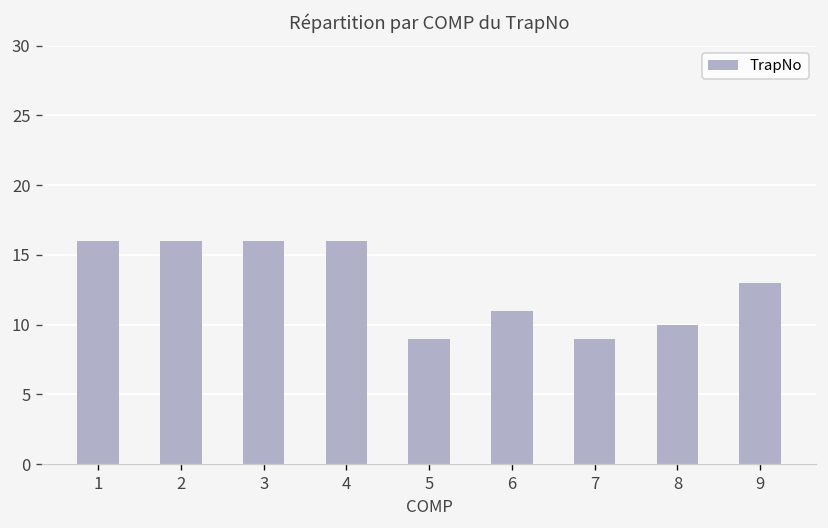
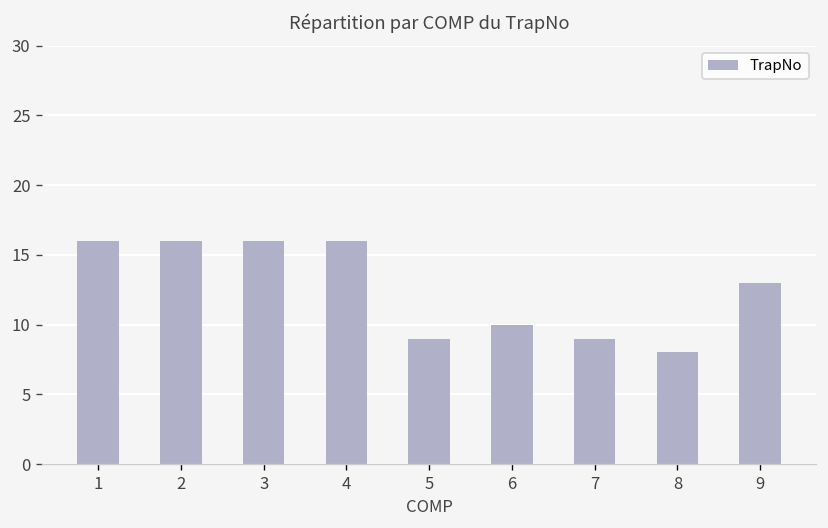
6: 11 -> 10
8: 10 -> 8
